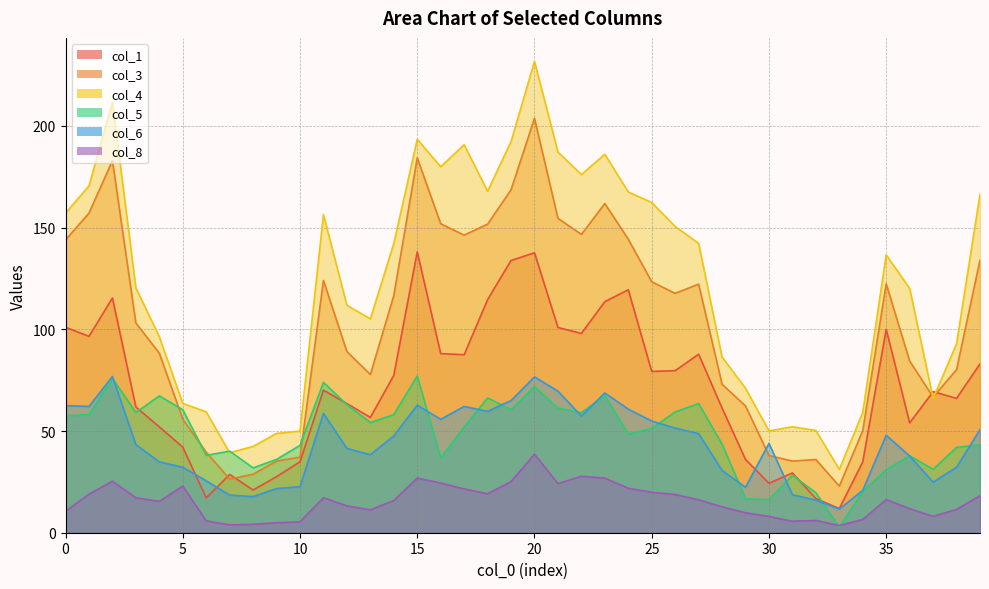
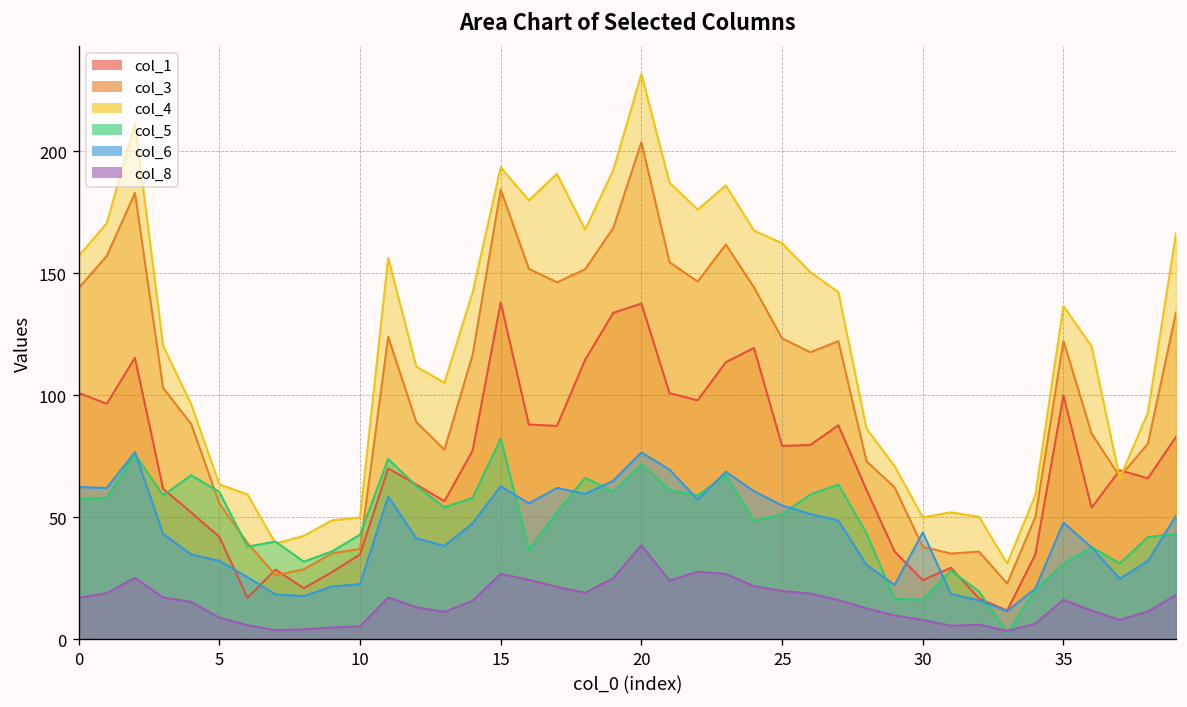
col_8, 0: 11 -> 17
col_8, 5: 23 -> 9
col_5, 15: 77 -> 82
